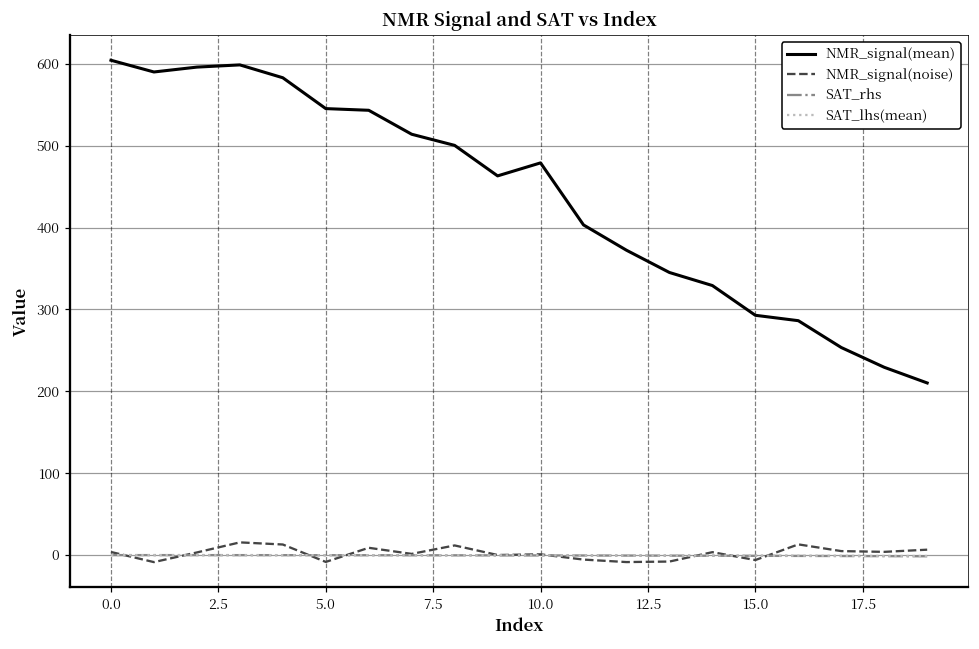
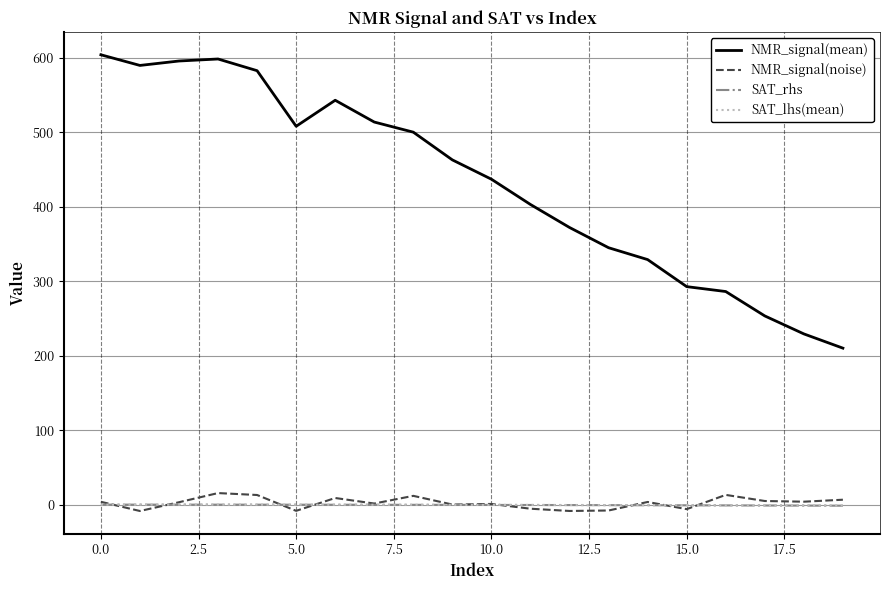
NMR_signal(mean), 5.0: 550 -> 510
NMR_signal(mean), 10.0: 480 -> 440
